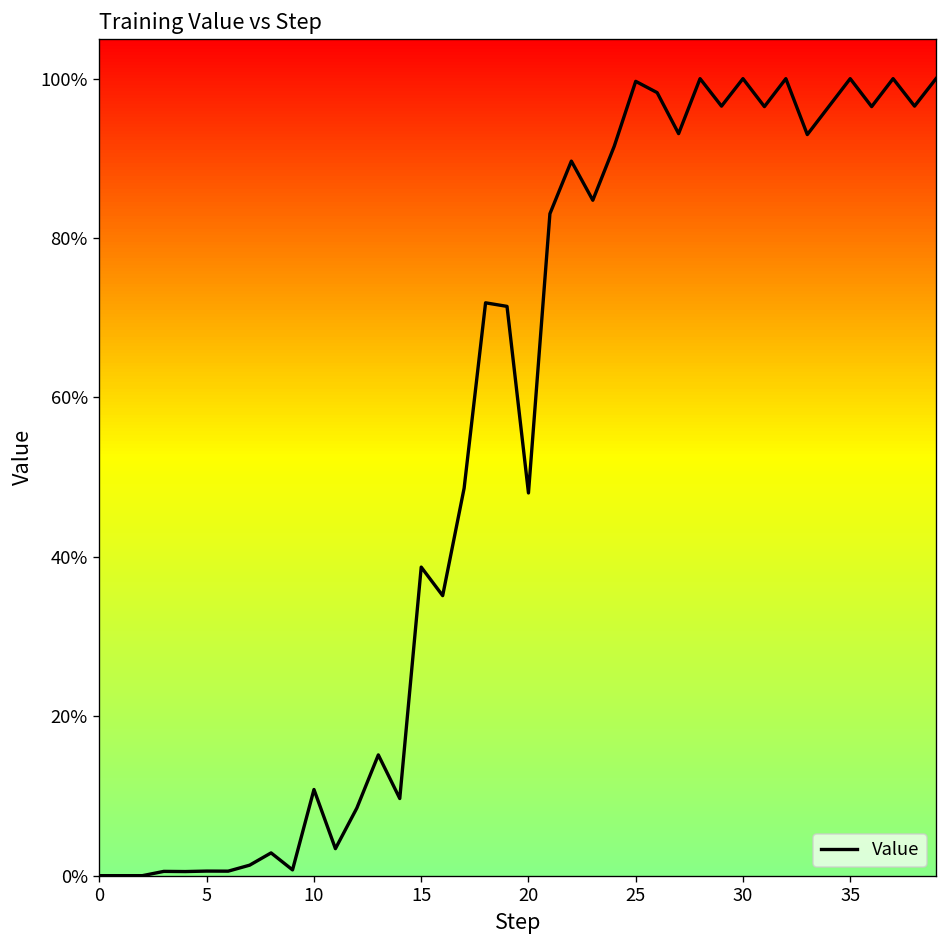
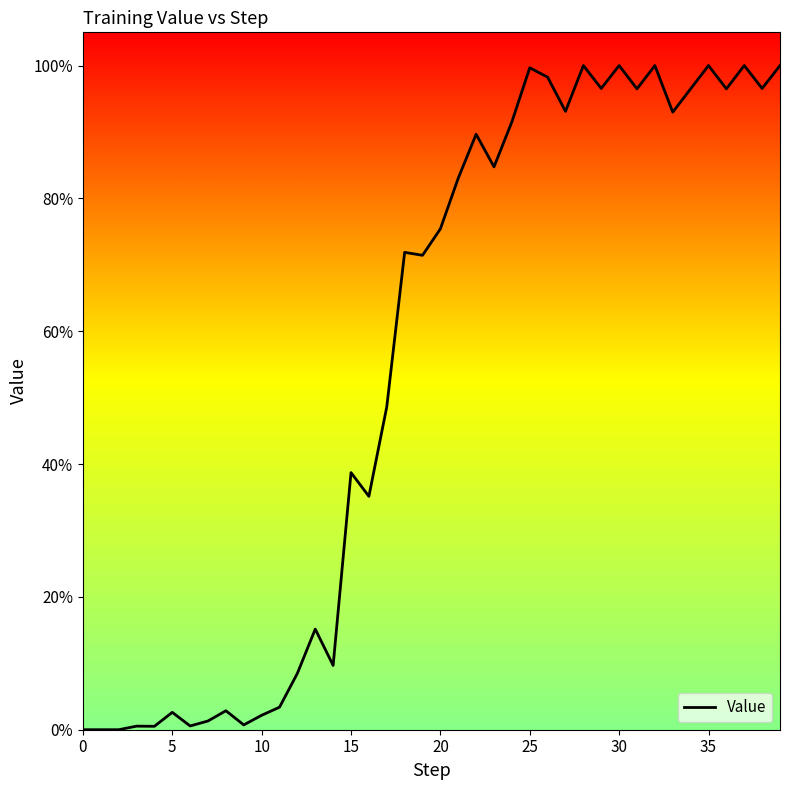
5: 1% -> 3%
10: 11% -> 2%
20: 48% -> 75%
